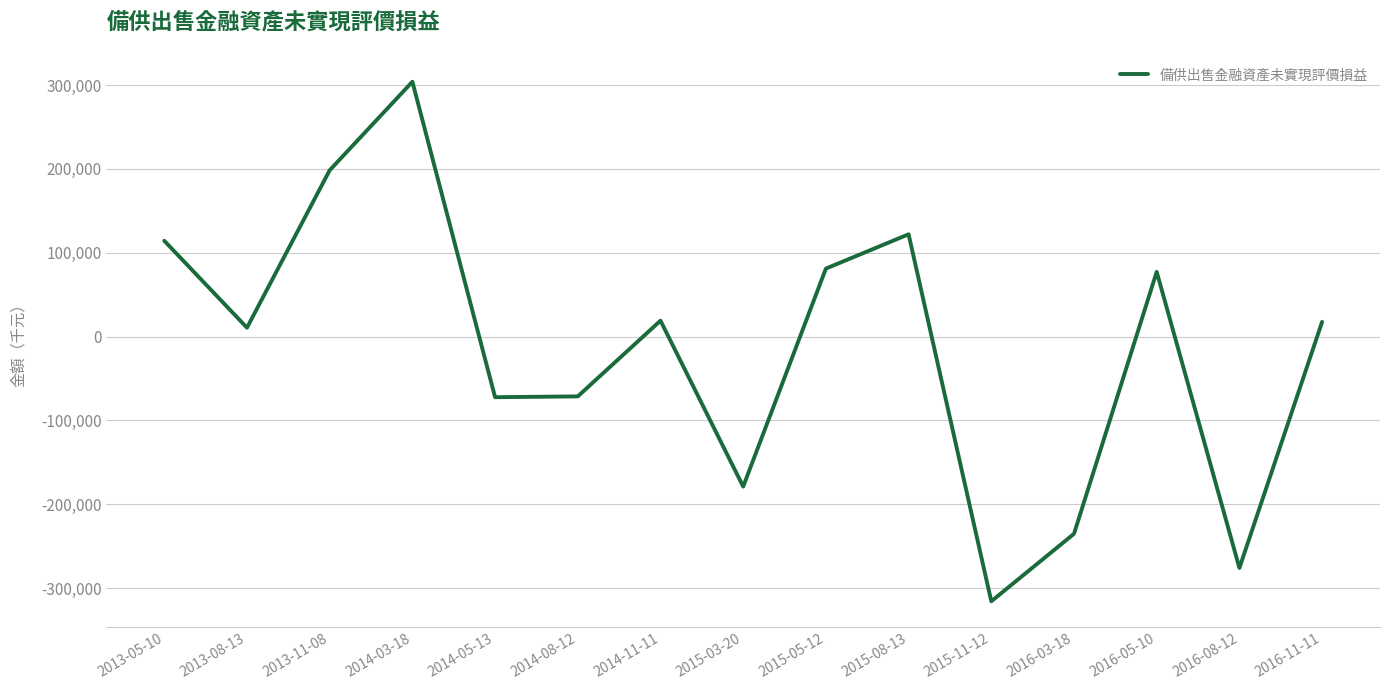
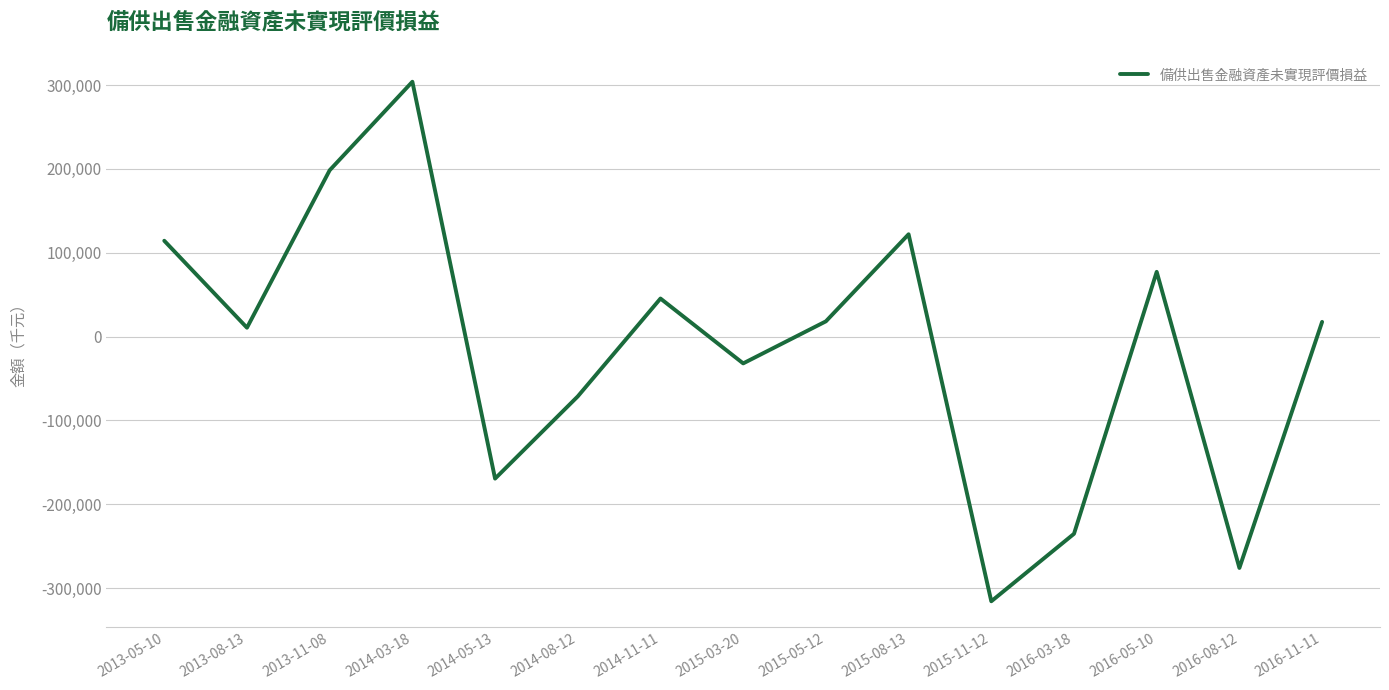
2014-05-13: -70,000 -> -170,000
2014-11-11: 20,000 -> 50,000
2015-03-20: -180,000 -> -30,000
2015-05-12: 80,000 -> 20,000
